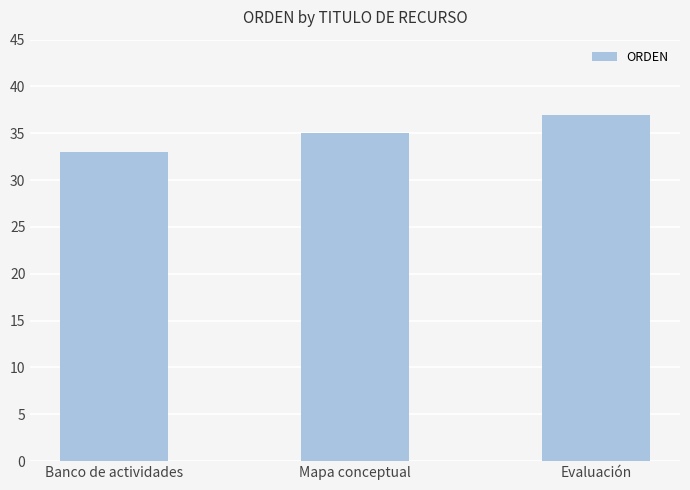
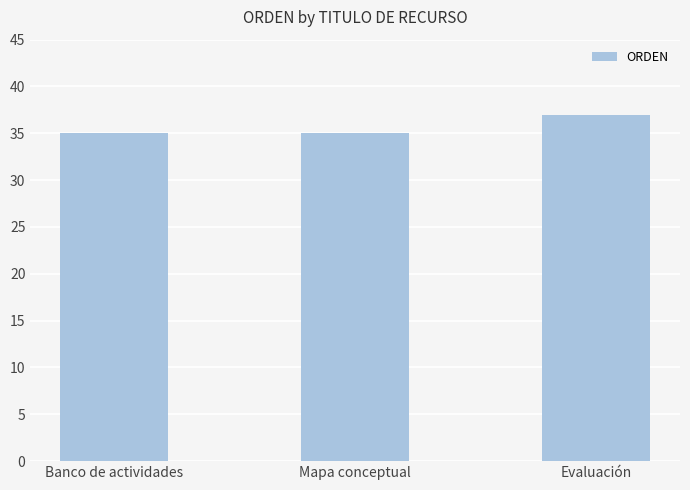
Banco de actividades: 33 -> 35
